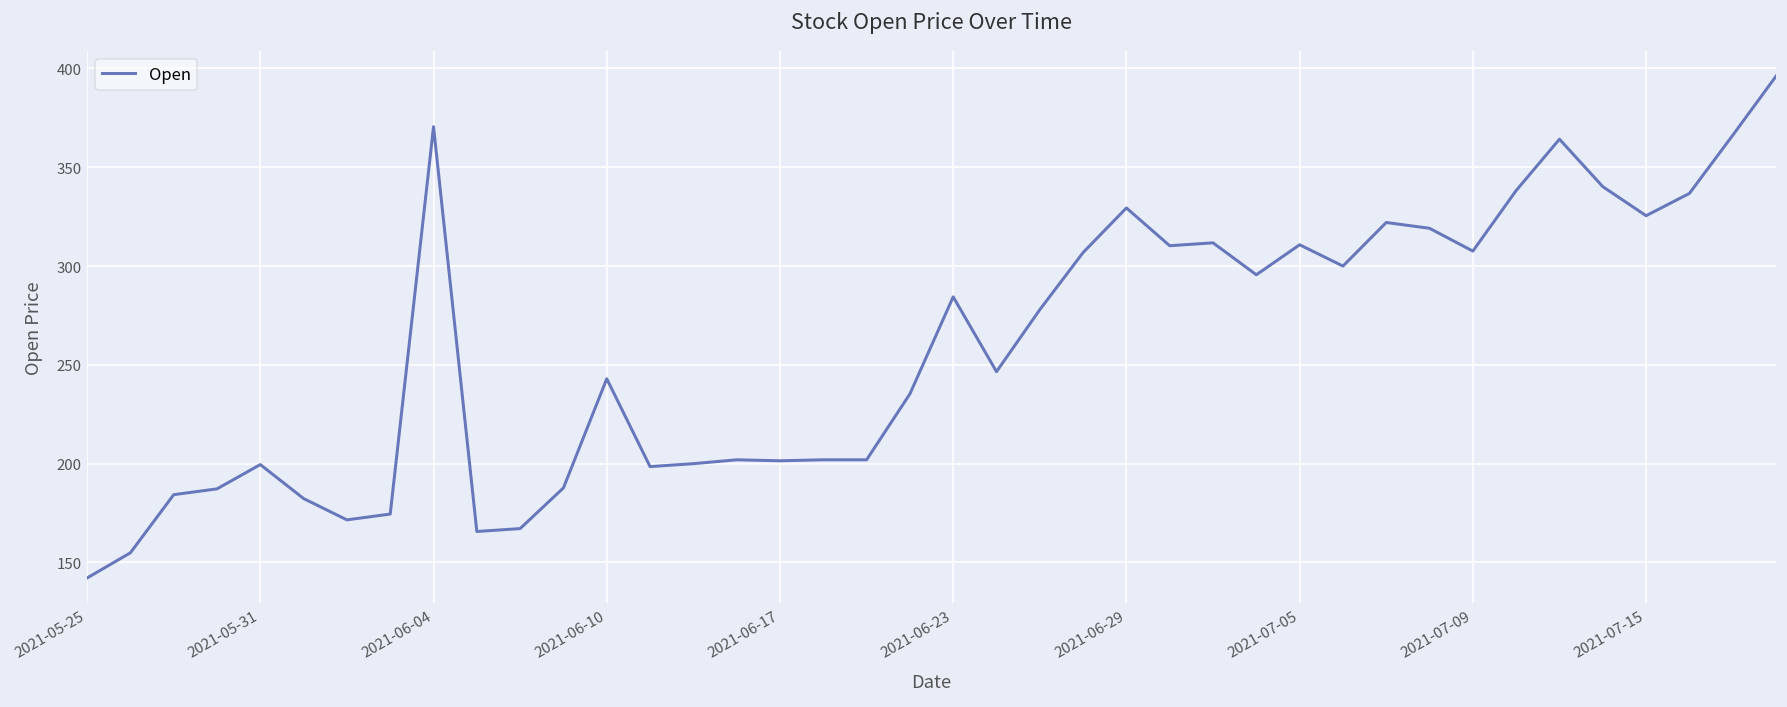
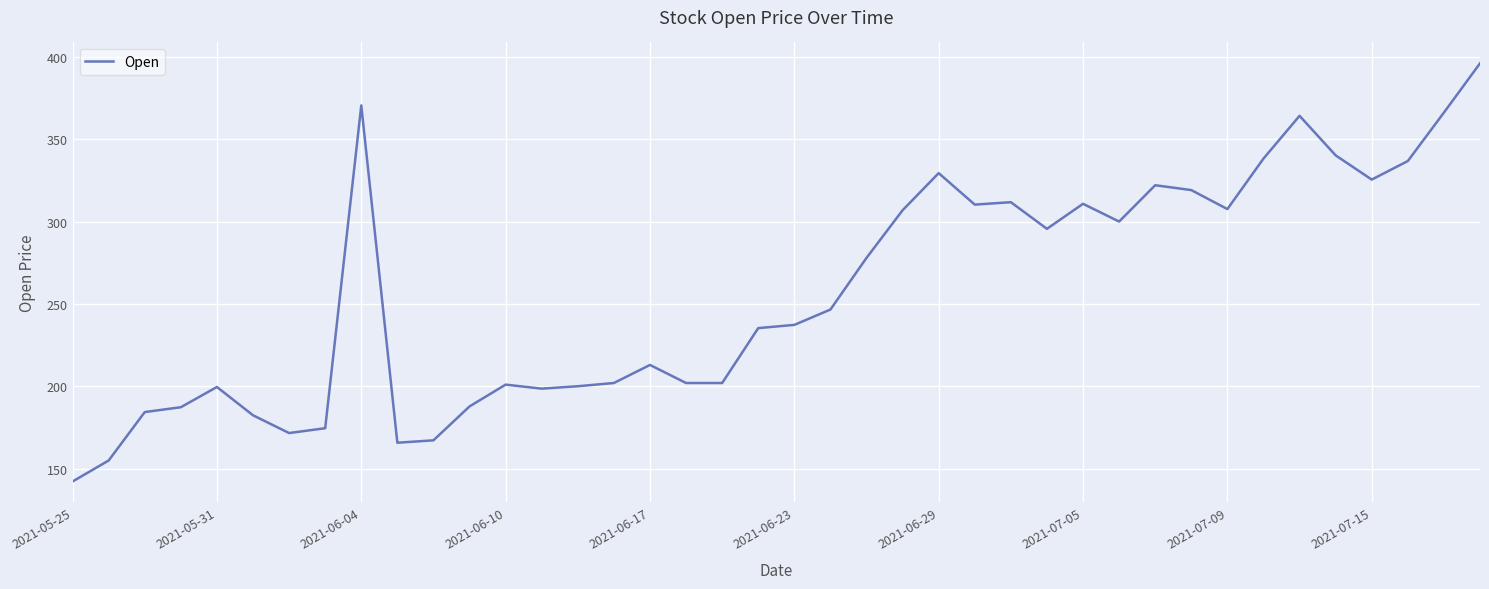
2021-06-10: 243 -> 201
2021-06-17: 201 -> 213
2021-06-23: 284 -> 237
